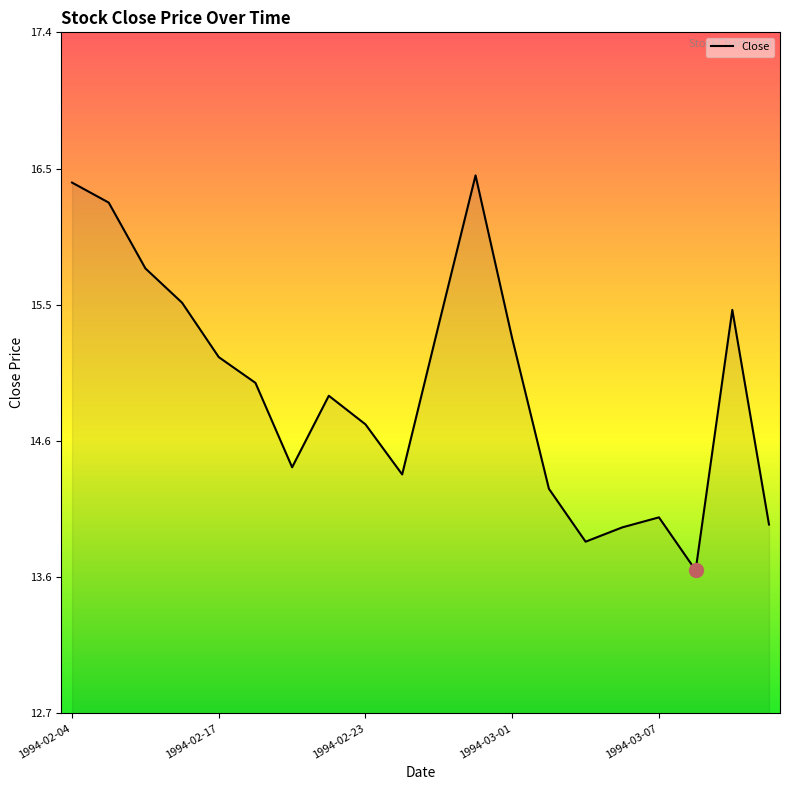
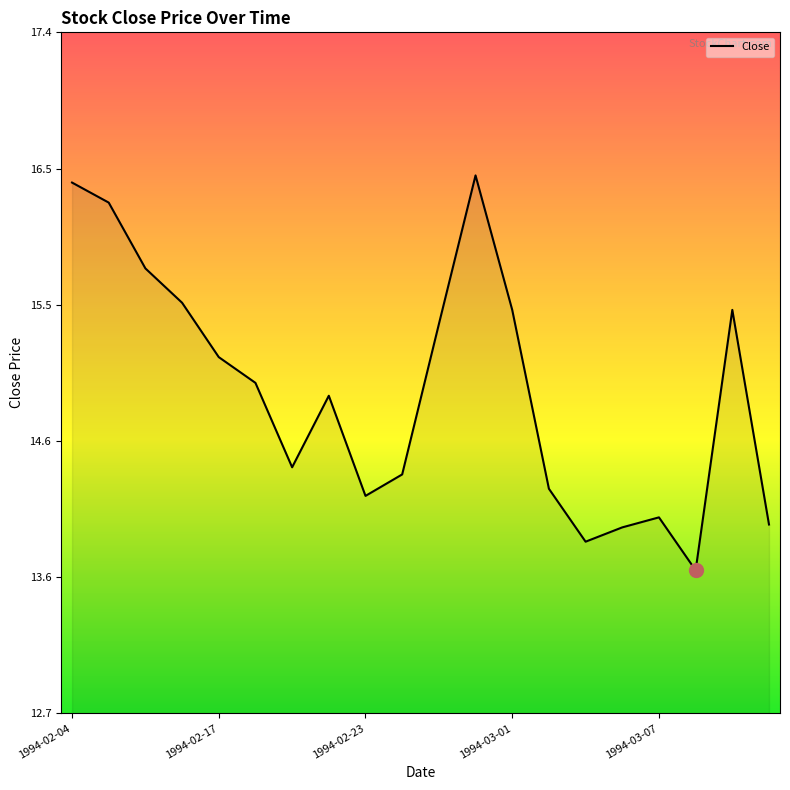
Close, 1994-02-23: 14.7 -> 14.2
Close, 1994-03-01: 15.3 -> 15.5
